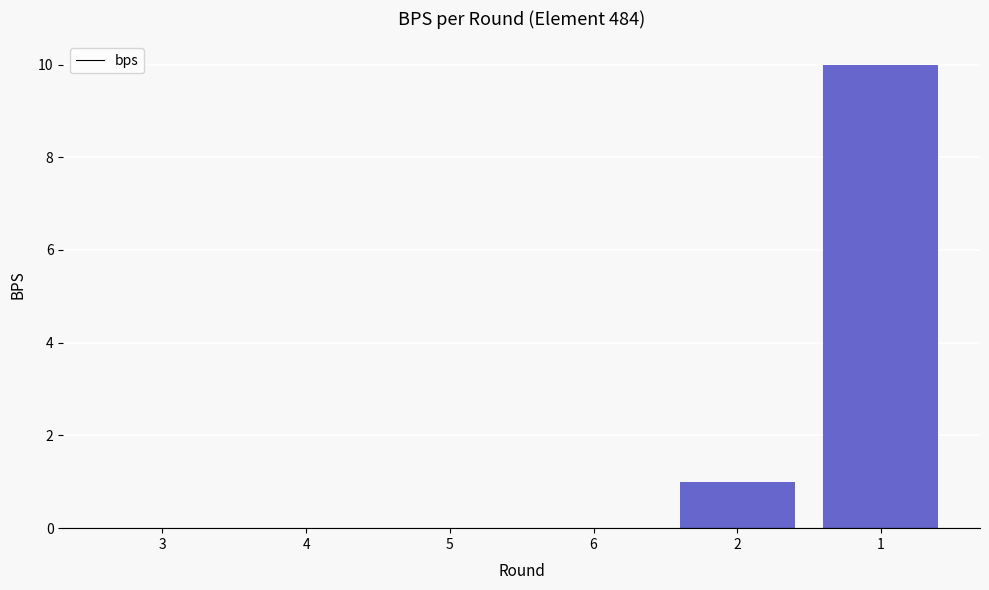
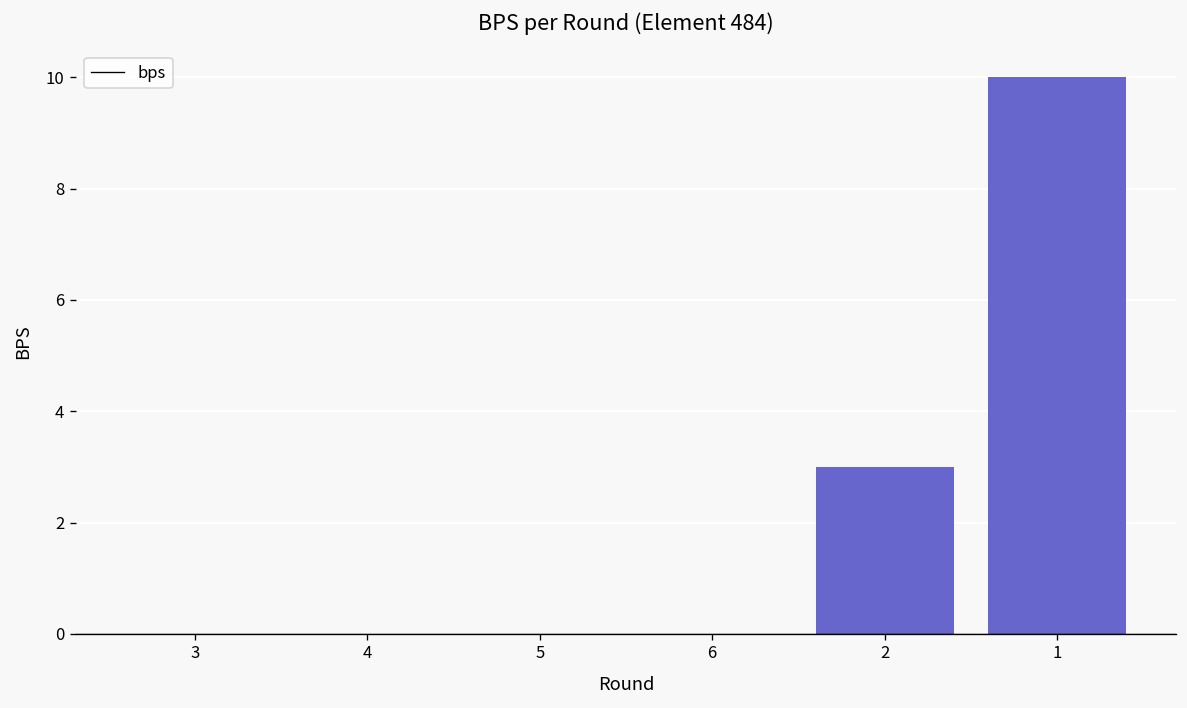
2: 1 -> 3
